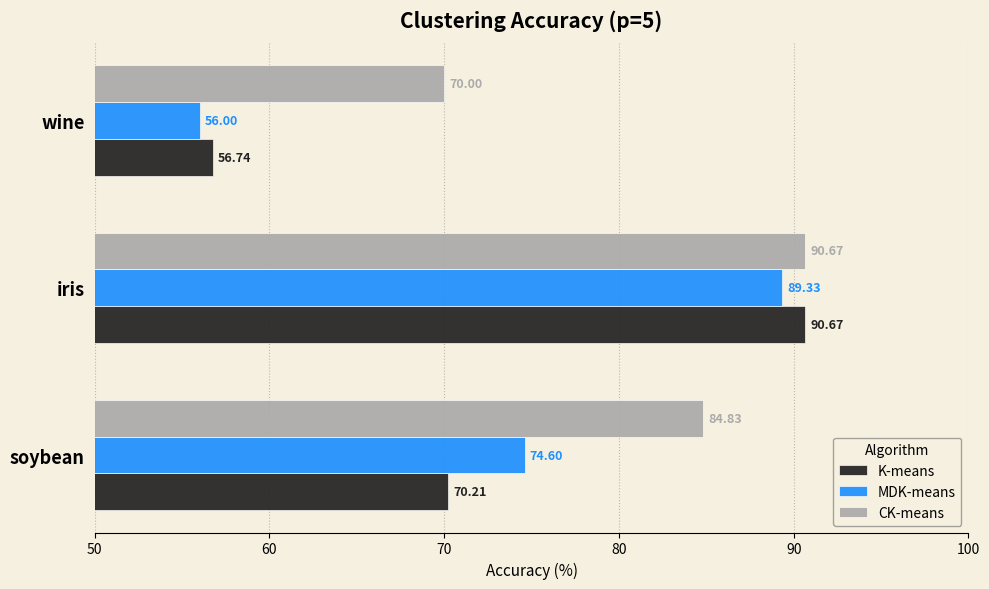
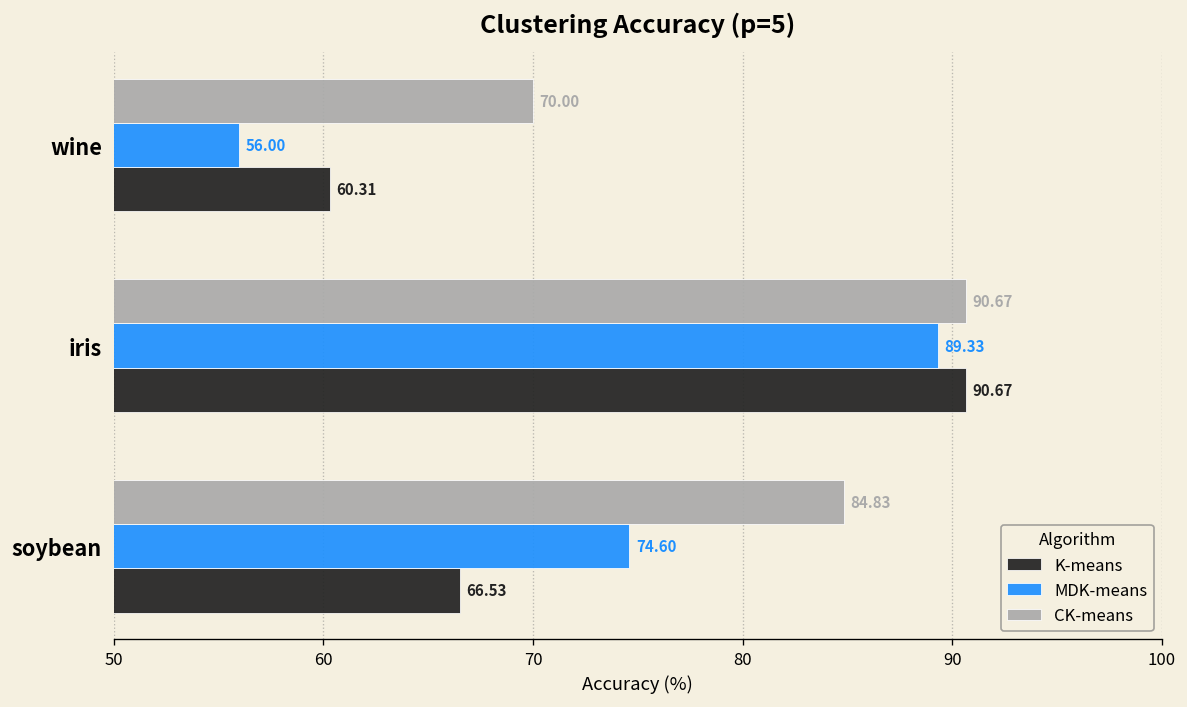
K-means, wine: 56.74 -> 60.31
K-means, soybean: 70.21 -> 66.53
